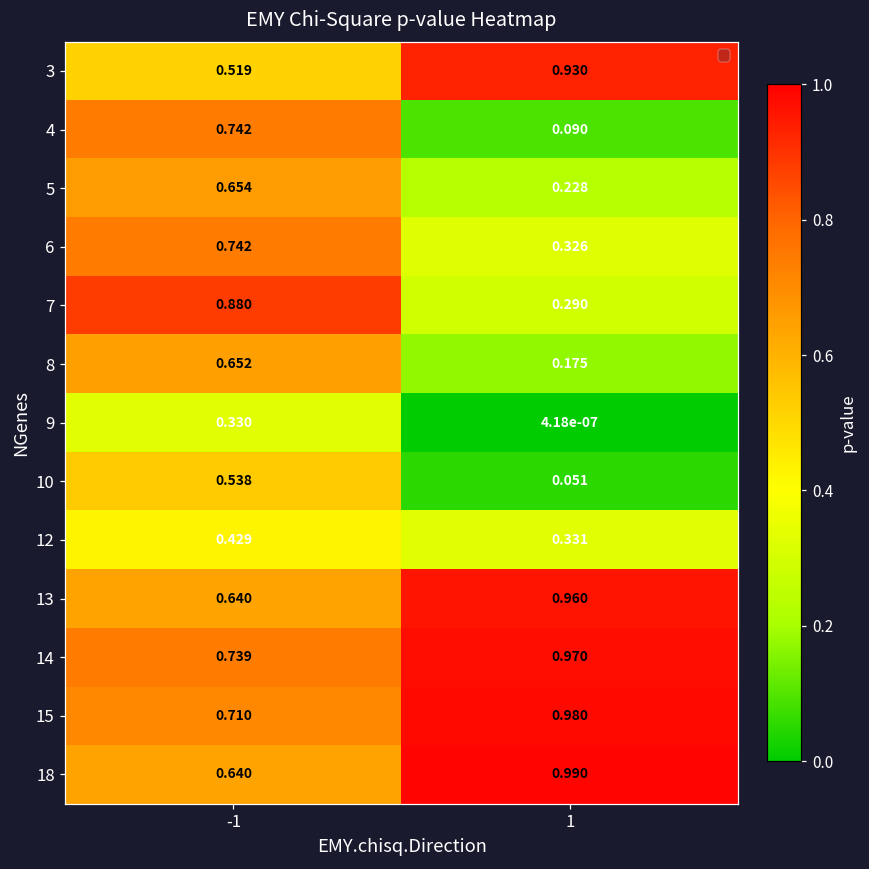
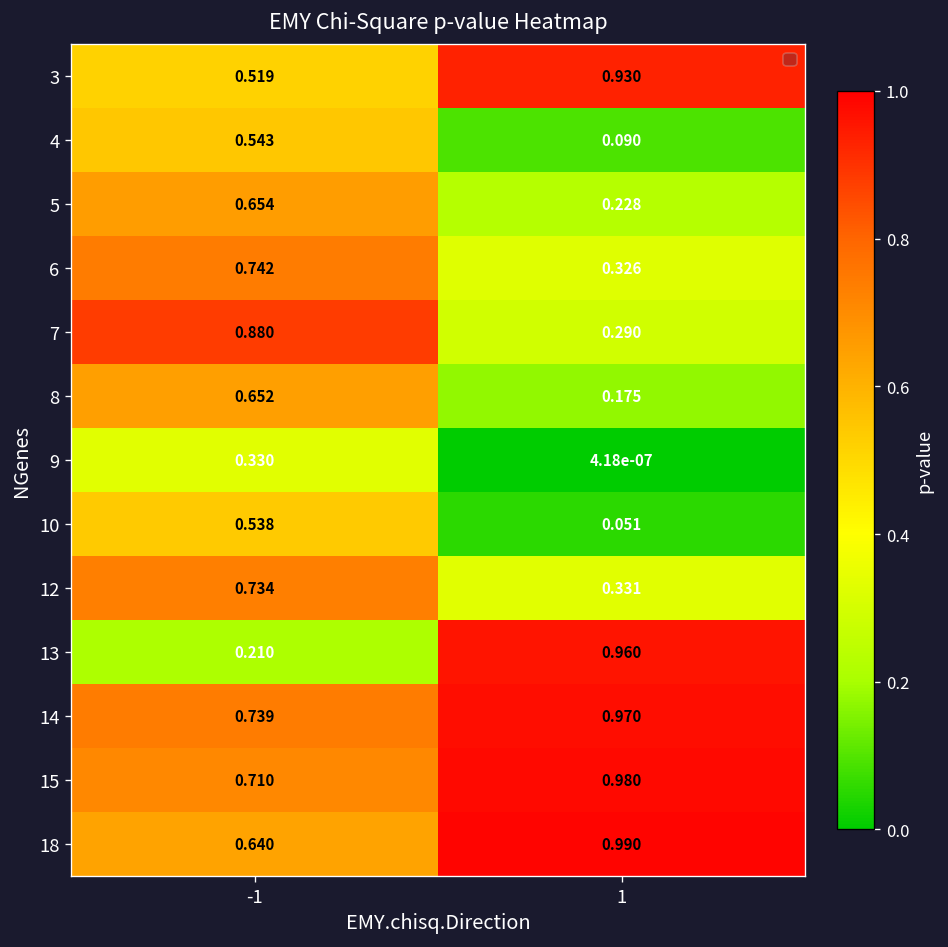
4, -1: 0.742 -> 0.543
12, -1: 0.429 -> 0.734
13, -1: 0.640 -> 0.210
